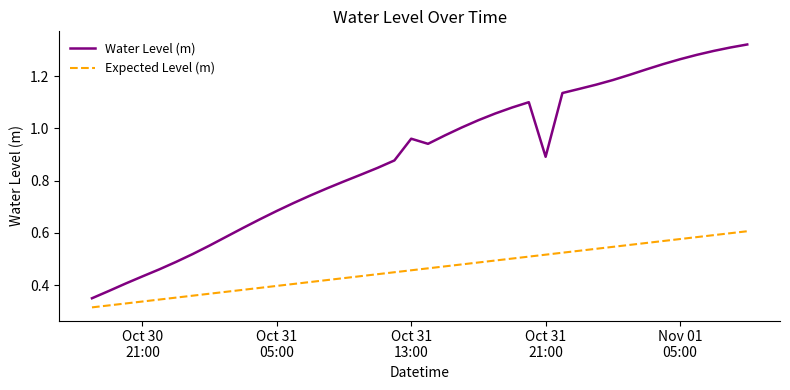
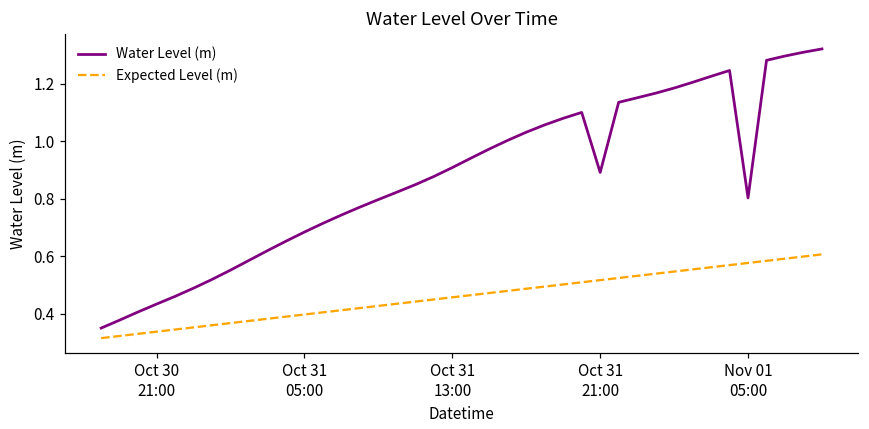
Water Level (m), Oct 31 13:00: 0.96 -> 0.91
Water Level (m), Nov 01 05:00: 1.27 -> 0.80
